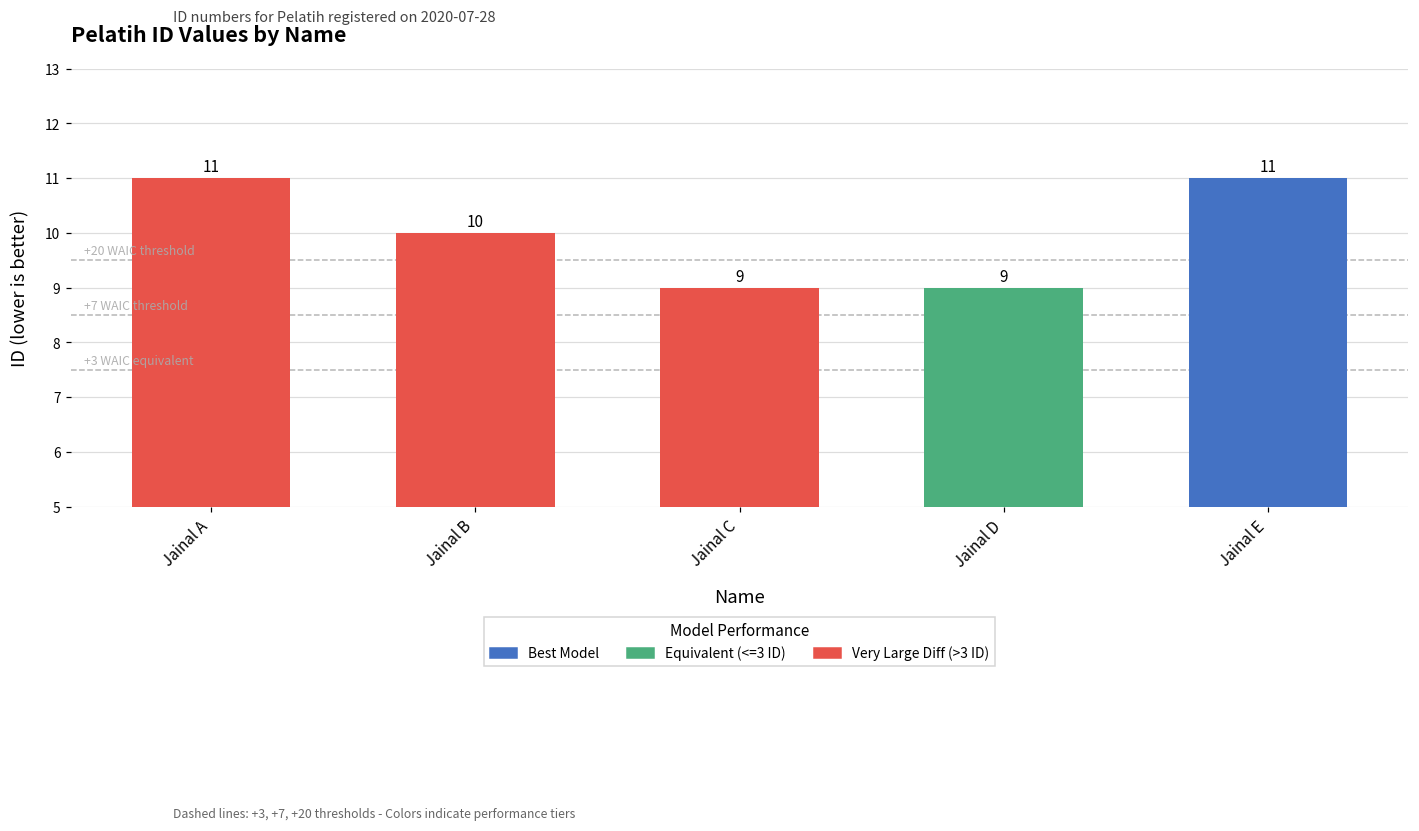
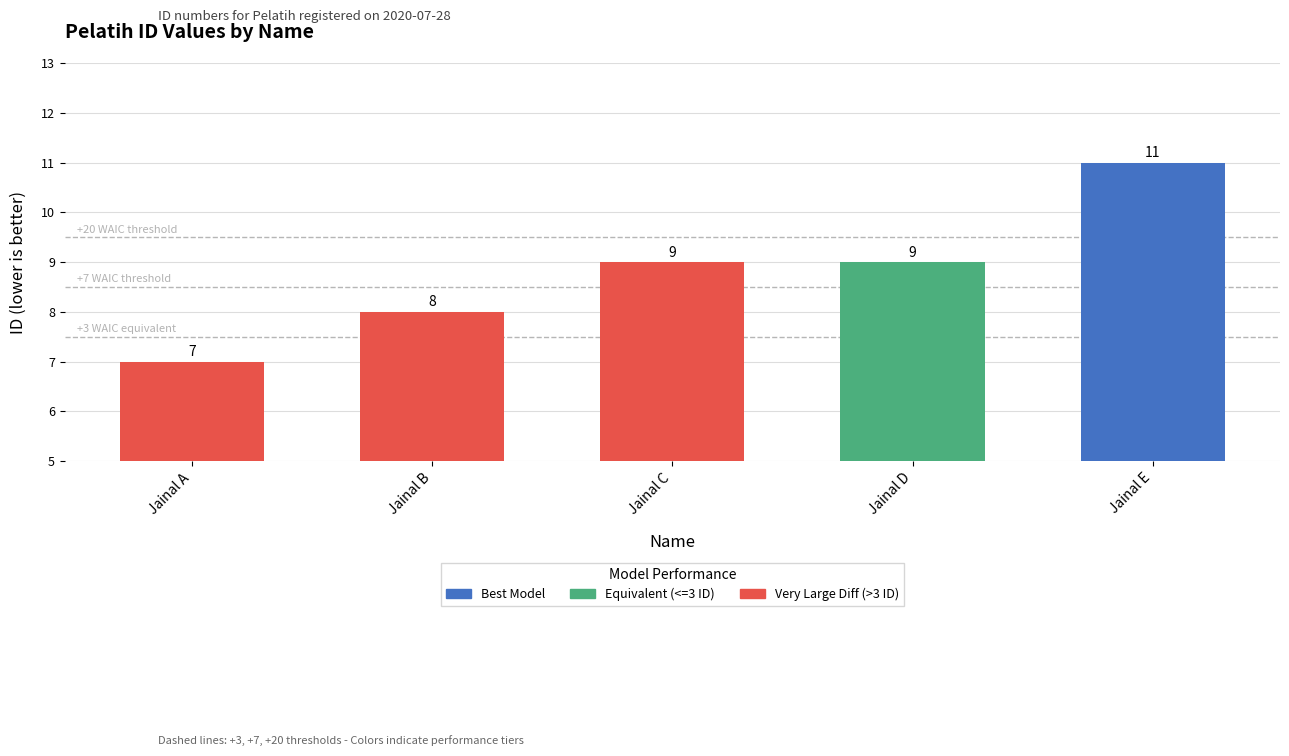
Jainal A: 11 -> 7
Jainal B: 10 -> 8
